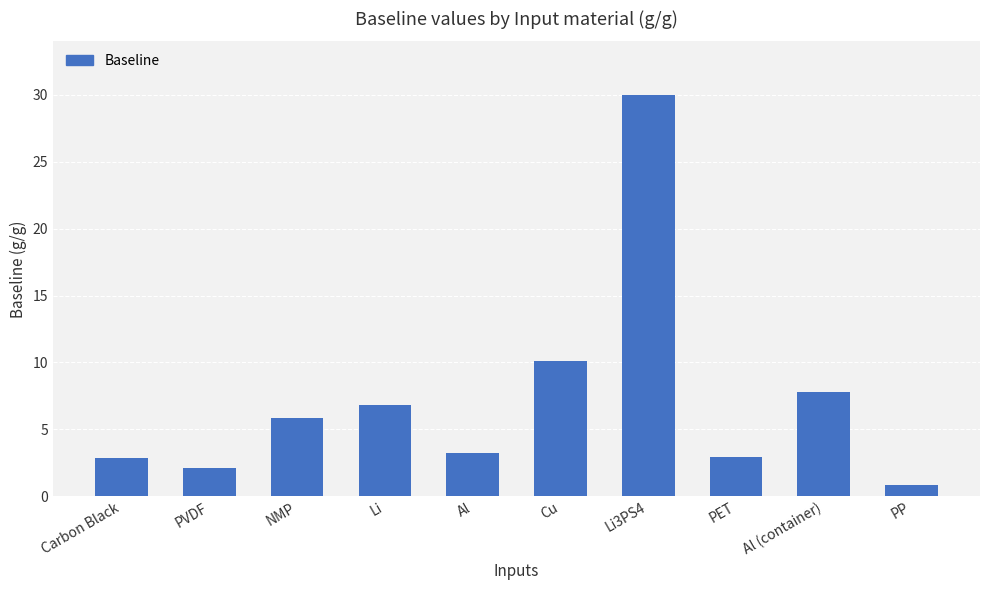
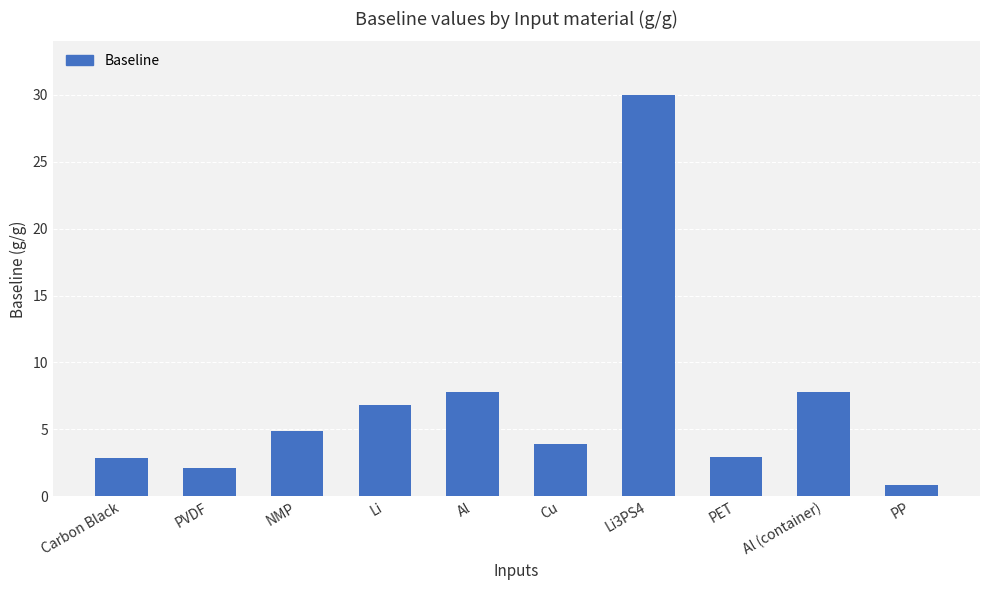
NMP: 5.9 -> 4.9
Al: 3.2 -> 7.8
Cu: 10.1 -> 3.9
